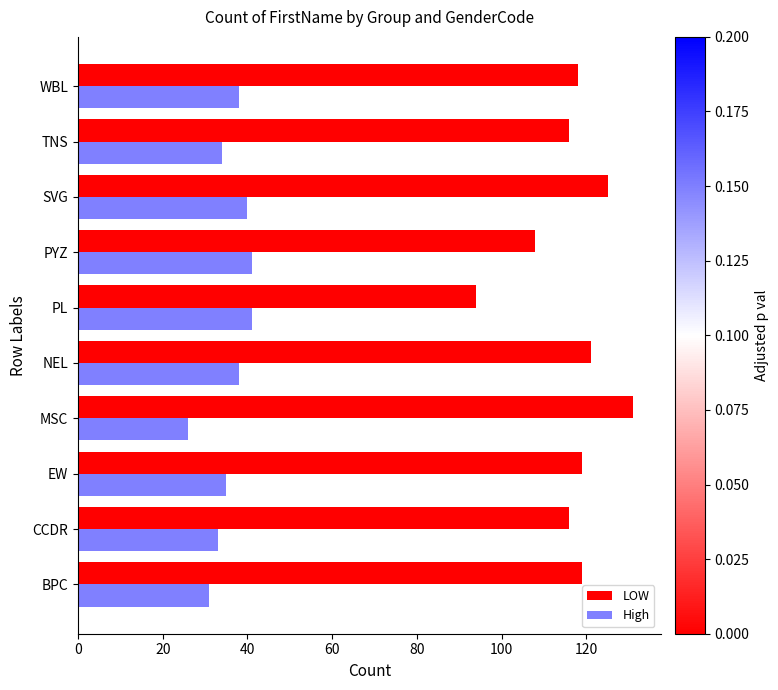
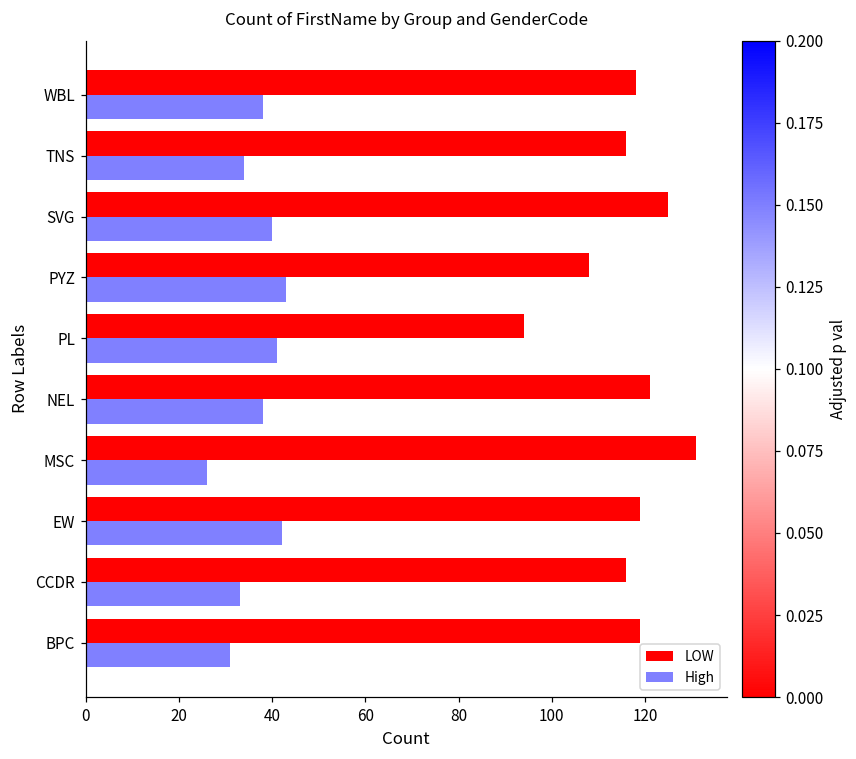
High, PYZ: 41 -> 43
High, EW: 35 -> 42
